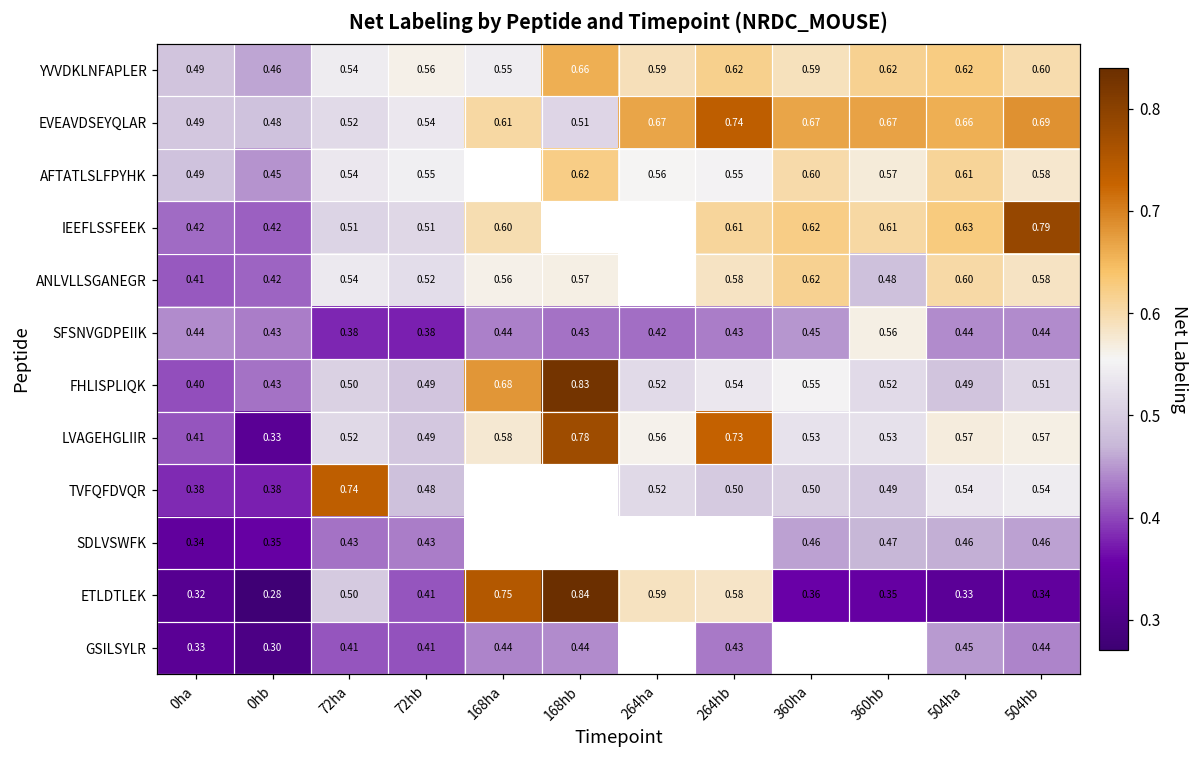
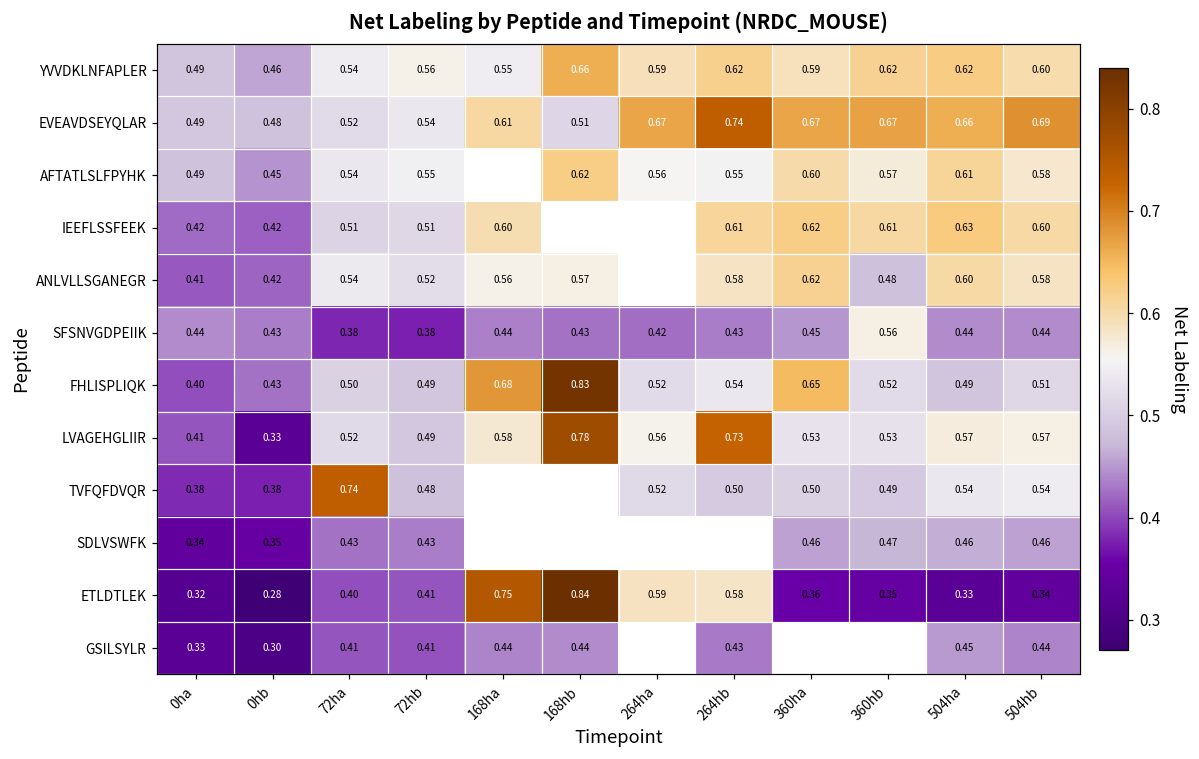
IEEFLSSFEEK, 504hb: 0.79 -> 0.60
FHLISPLIQK, 360ha: 0.55 -> 0.65
ETLDTLEK, 72ha: 0.50 -> 0.40
